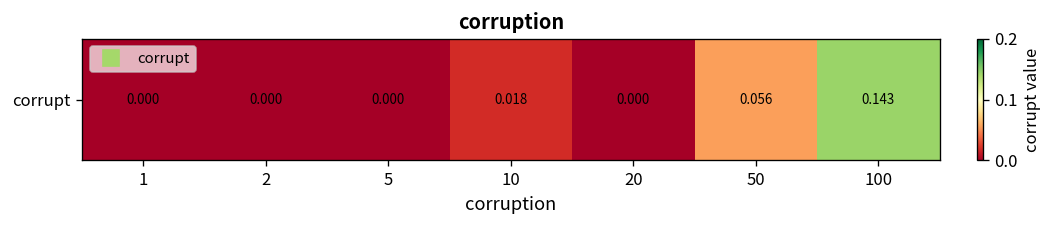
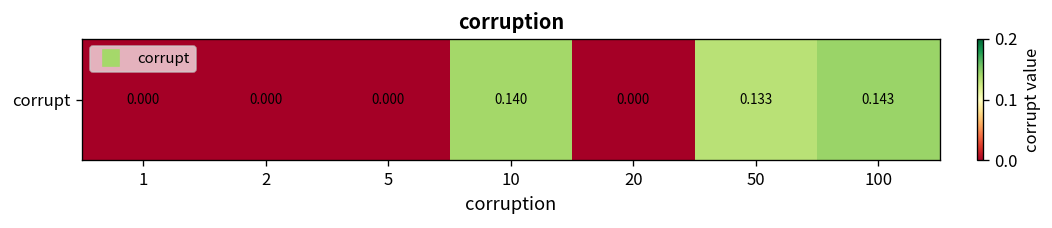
corrupt, 10: 0.018 -> 0.140
corrupt, 50: 0.056 -> 0.133
